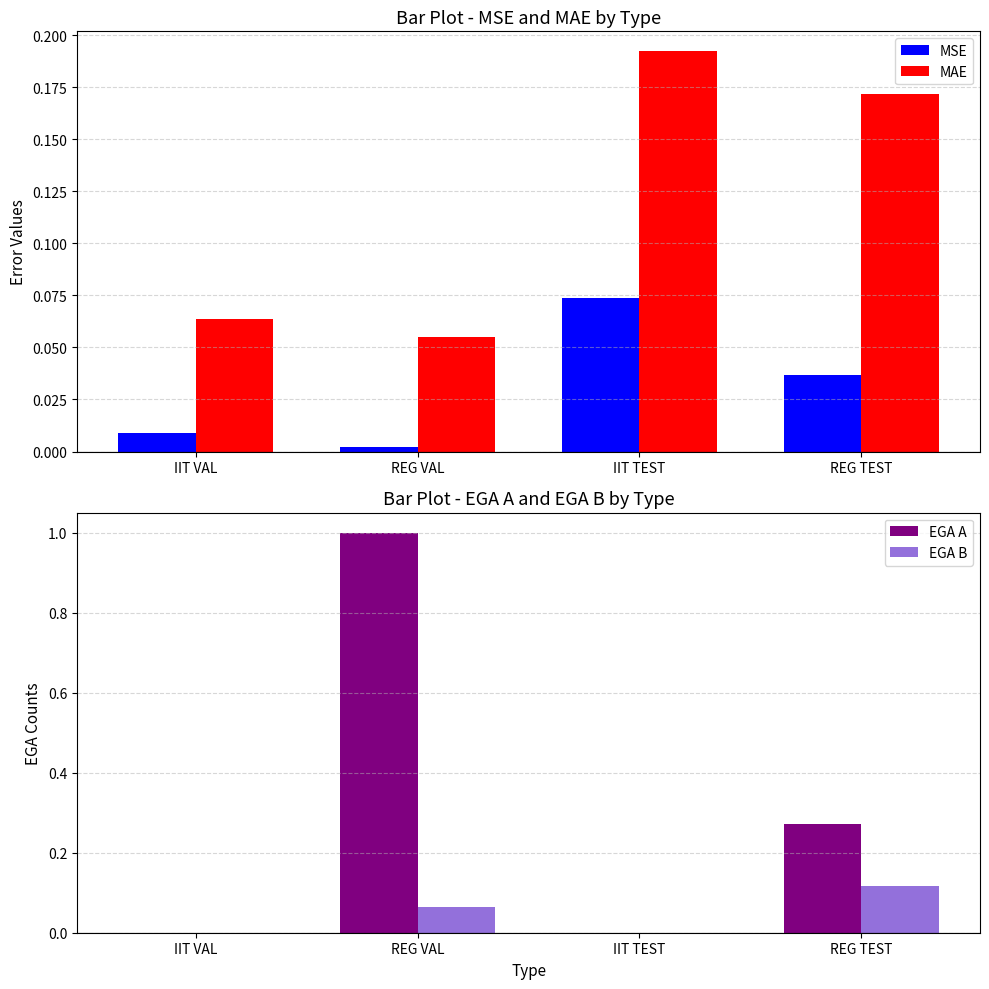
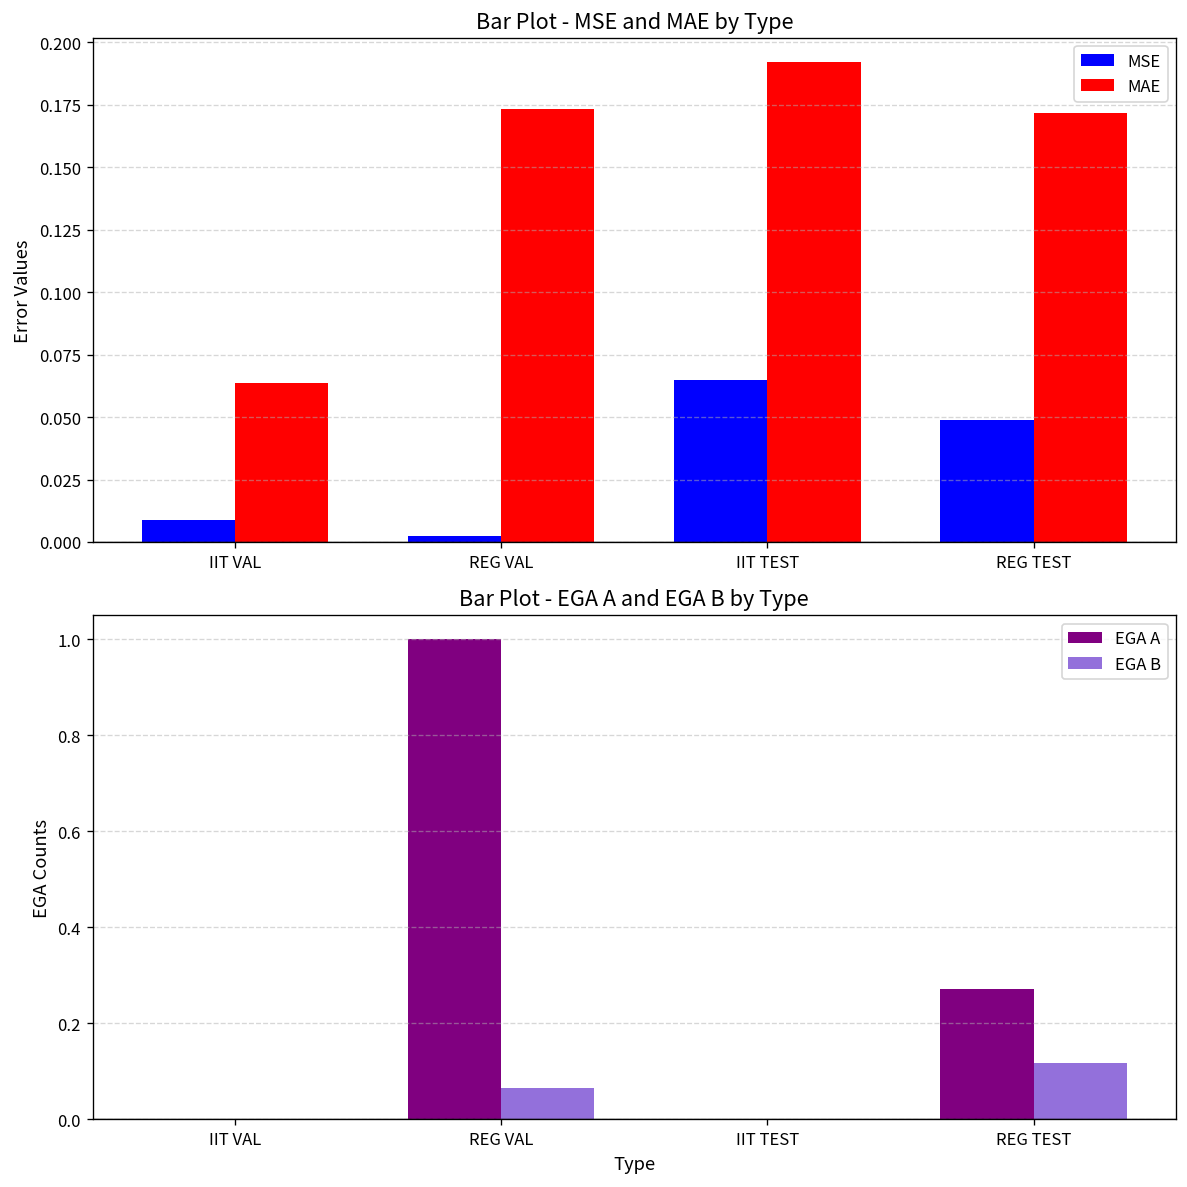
Bar Plot - MSE and MAE by Type, MAE, REG VAL: 0.055 -> 0.173
Bar Plot - MSE and MAE by Type, MSE, IIT TEST: 0.074 -> 0.065
Bar Plot - MSE and MAE by Type, MSE, REG TEST: 0.037 -> 0.049
